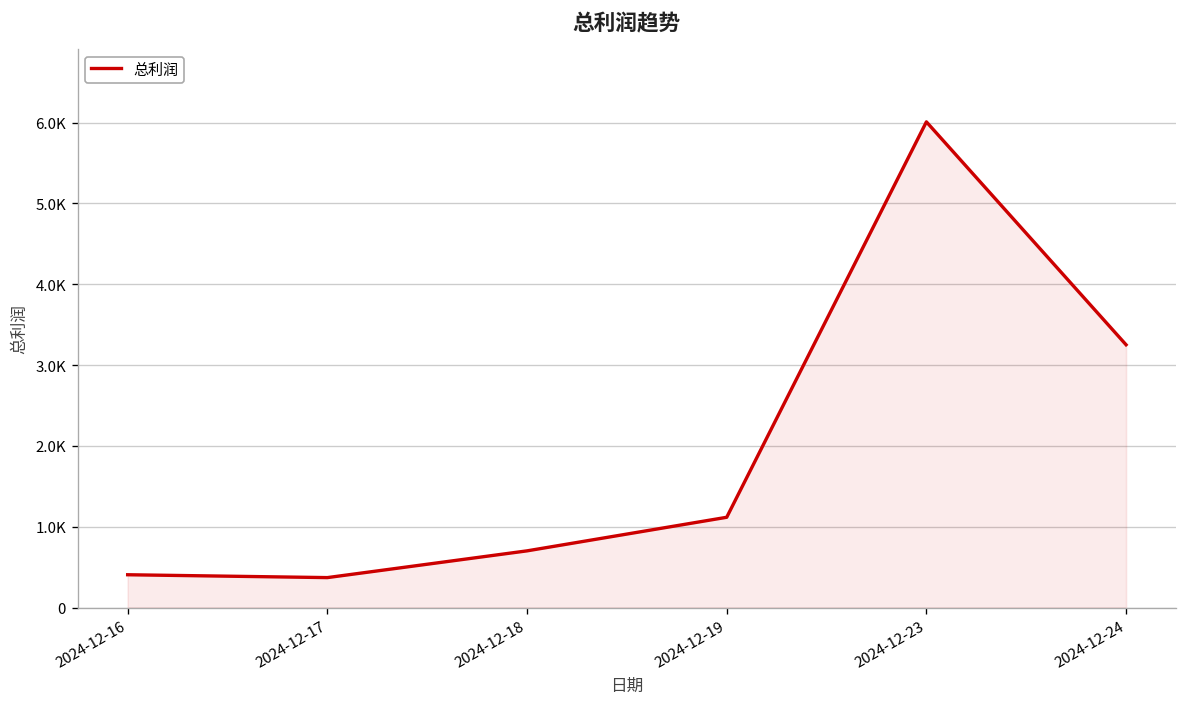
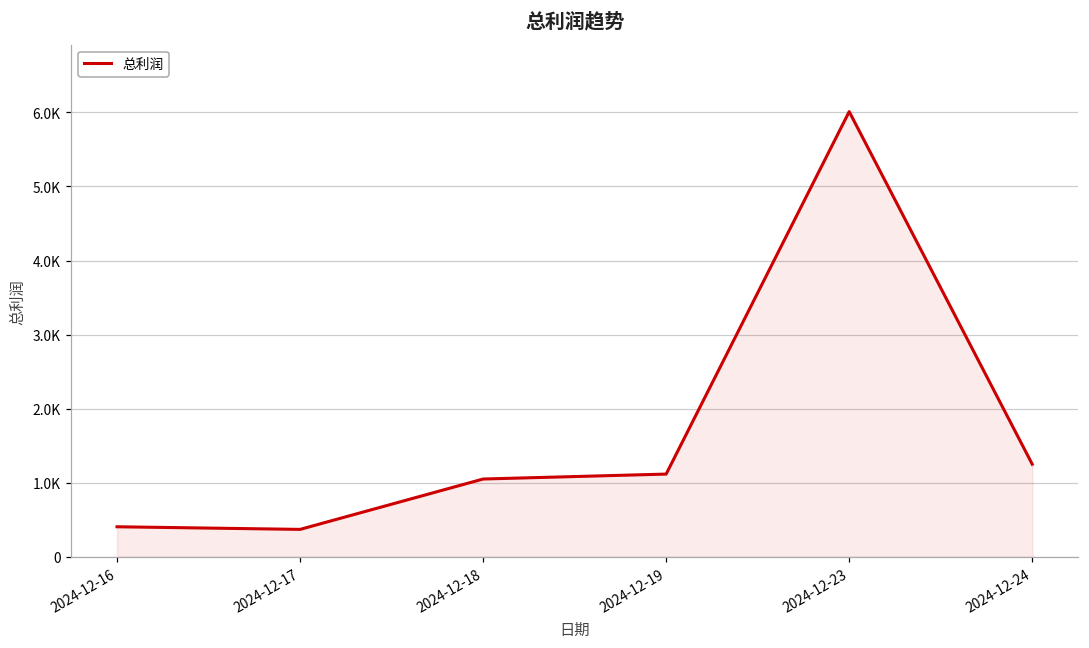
2024-12-18: 700 -> 1100
2024-12-24: 3300 -> 1300
